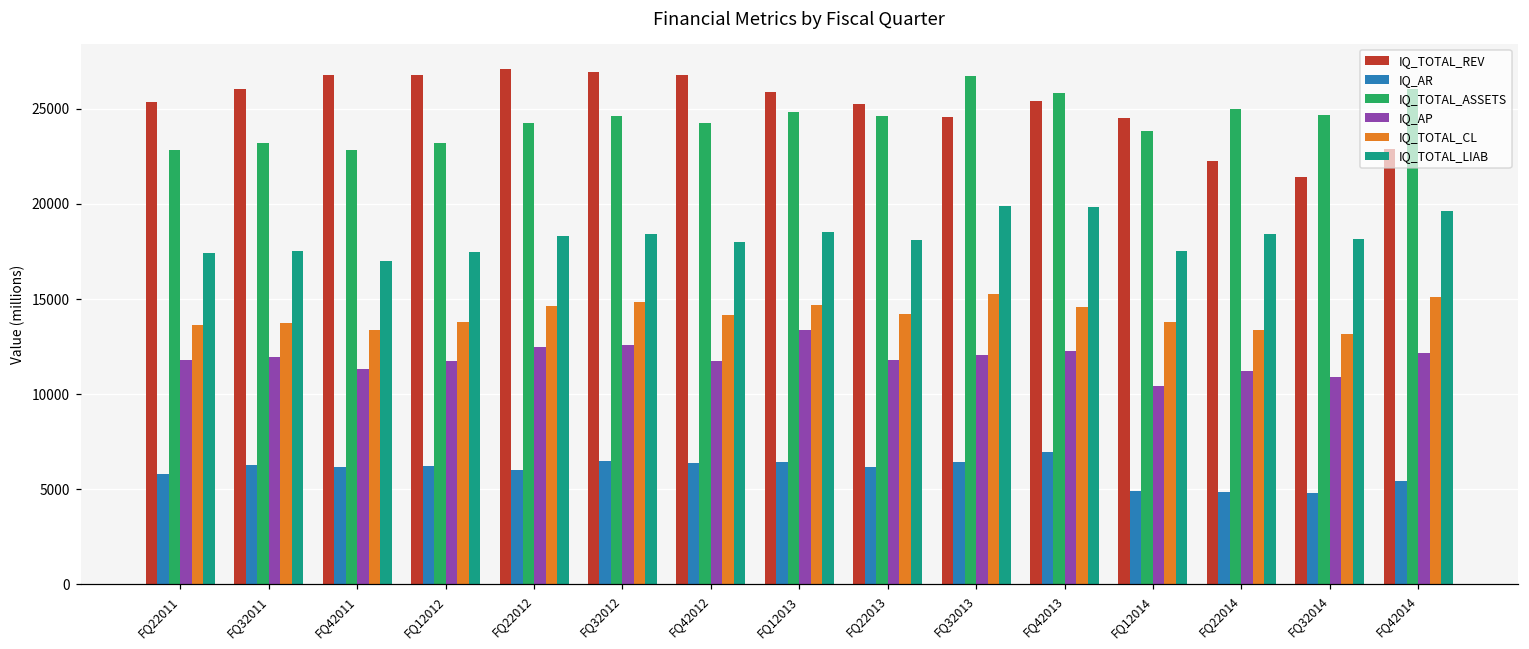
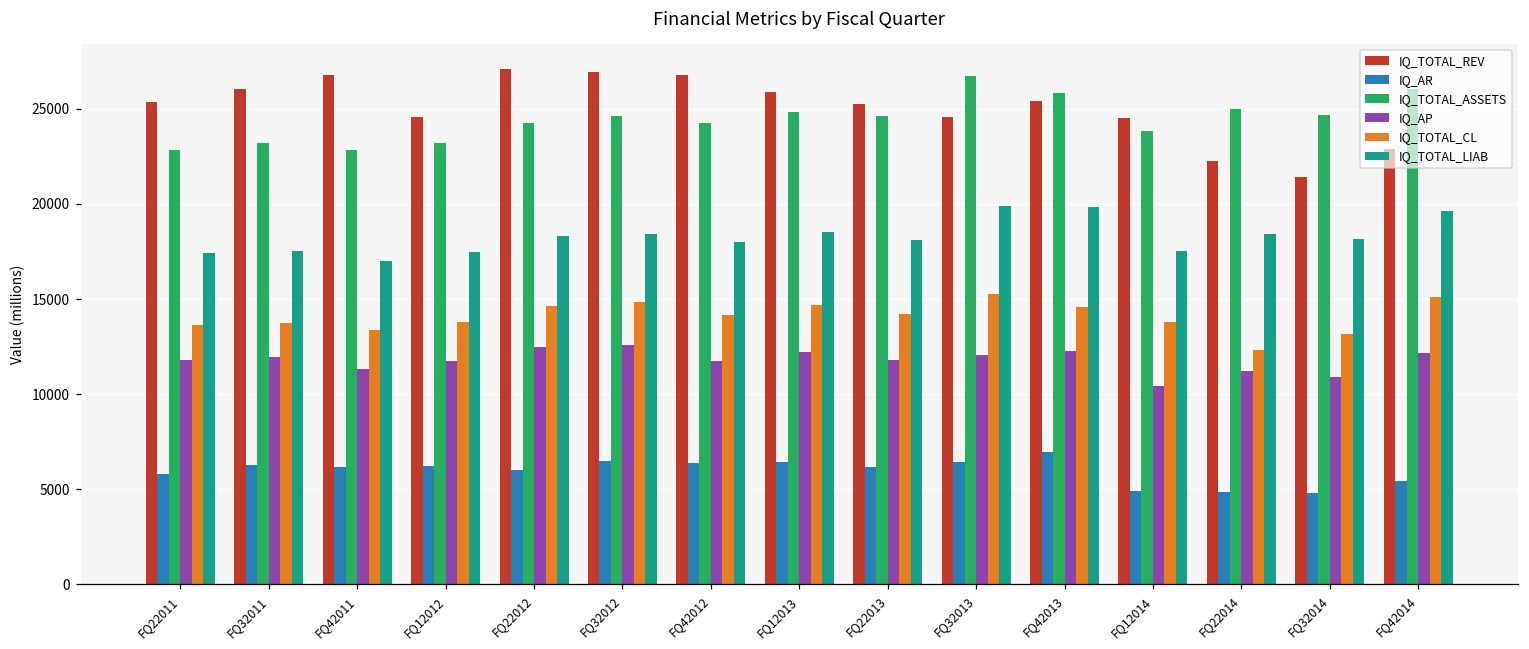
IQ_TOTAL_REV, FQ12012: 26800 -> 24600
IQ_AP, FQ12013: 13400 -> 12200
IQ_TOTAL_CL, FQ22014: 13400 -> 12300
